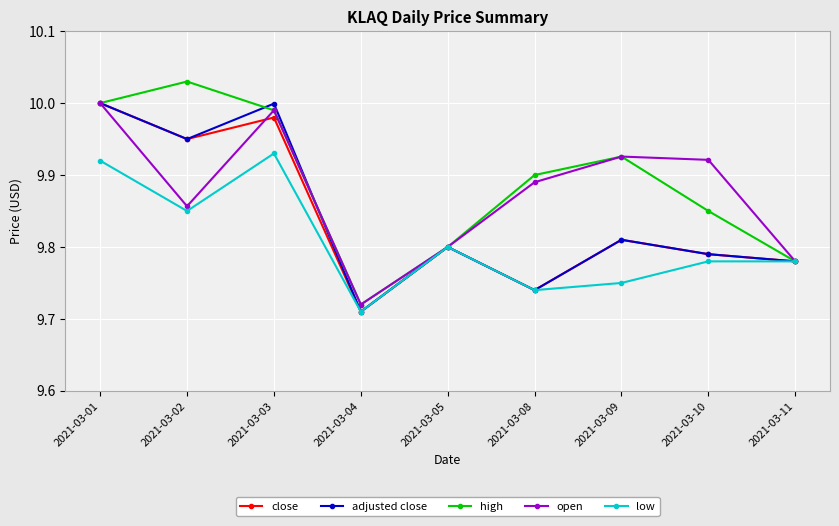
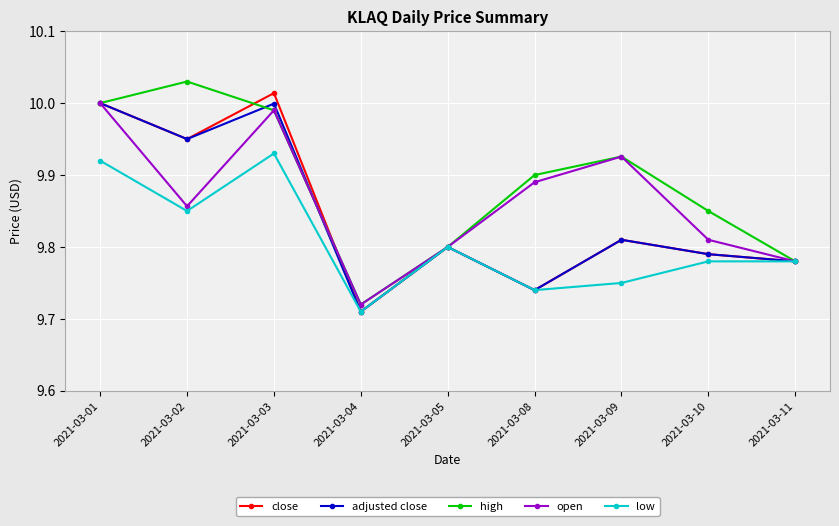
close, 2021-03-03: 9.98 -> 10.01
open, 2021-03-10: 9.92 -> 9.81
